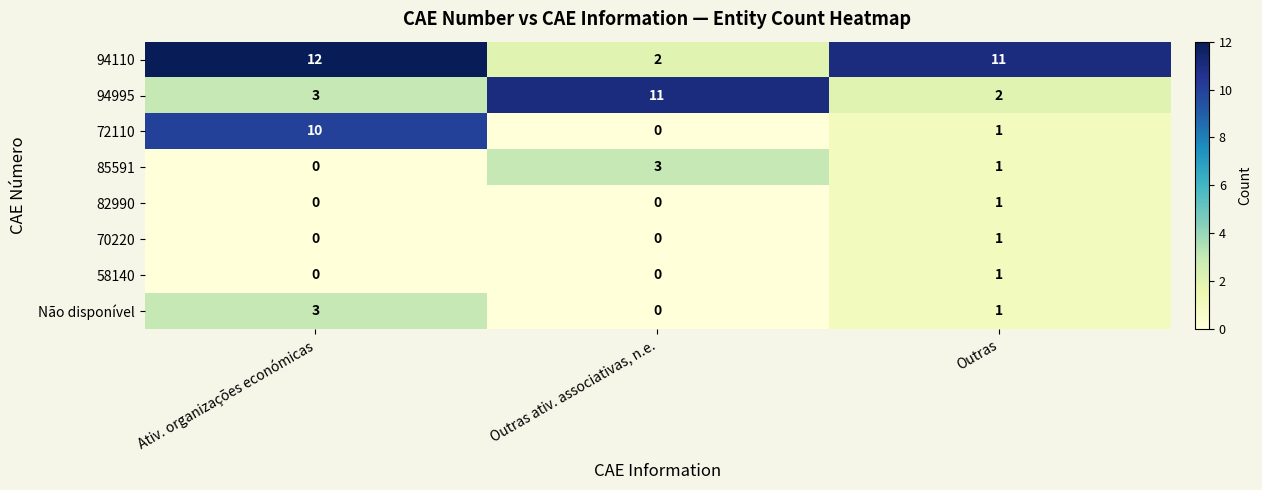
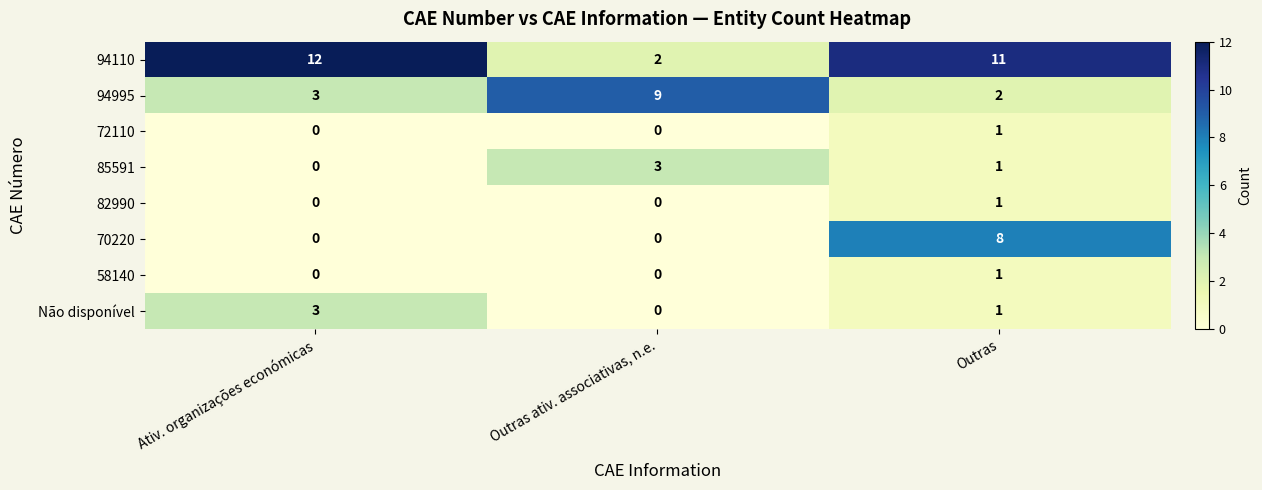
94995, Outras ativ. associativas, n.e.: 11 -> 9
72110, Ativ. organizações económicas: 10 -> 0
70220, Outras: 1 -> 8
